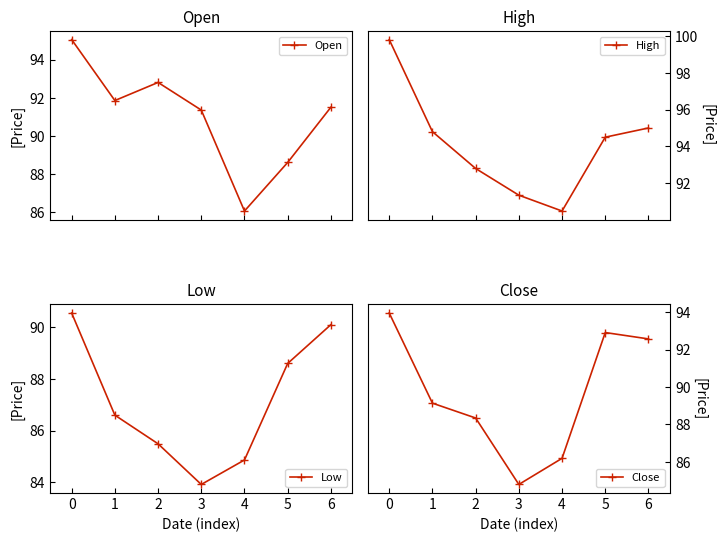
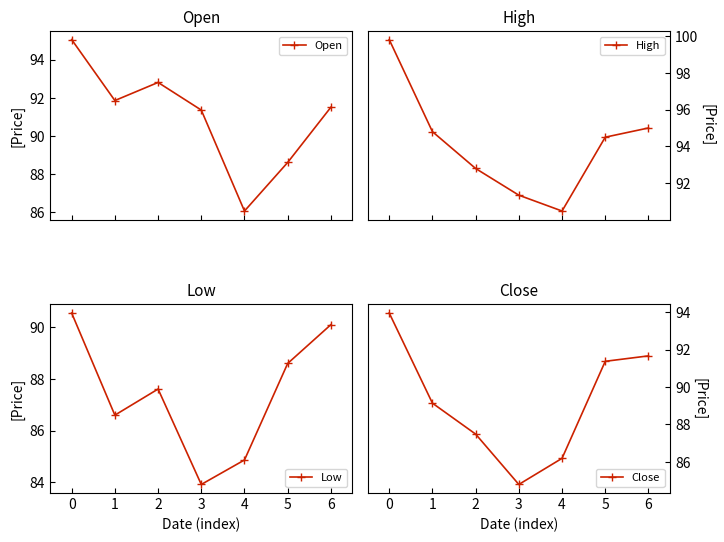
Low, 2: 85.5 -> 87.6
Close, 2: 88.3 -> 87.5
Close, 5: 92.9 -> 91.4
Close, 6: 92.6 -> 91.7
